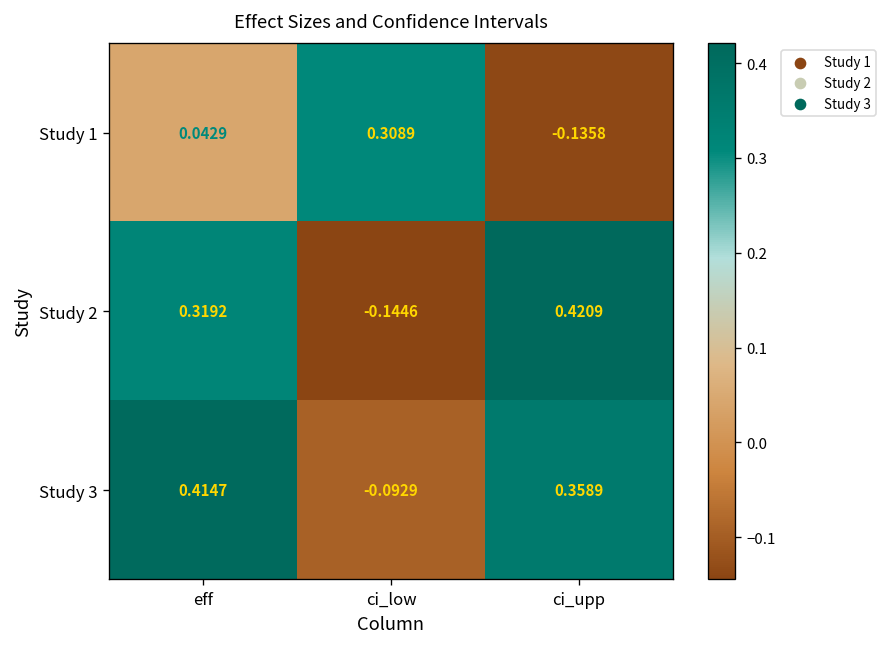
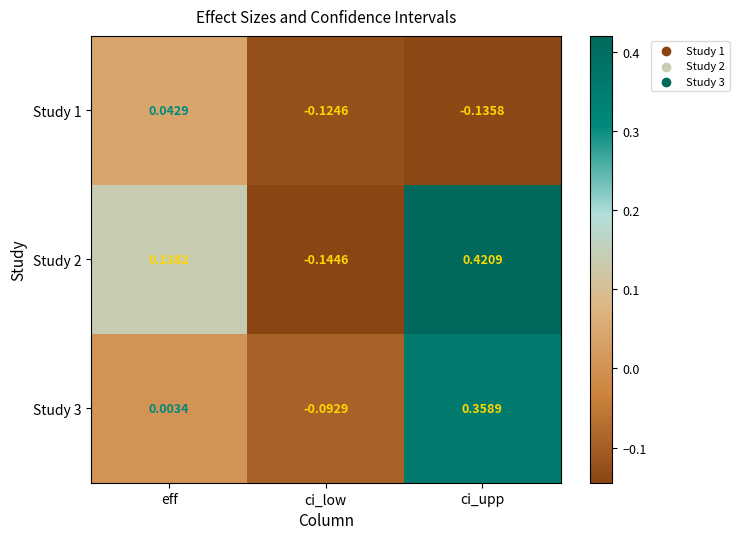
Study 1, ci_low: 0.3089 -> -0.1246
Study 2, eff: 0.3192 -> 0.1382
Study 3, eff: 0.4147 -> 0.0034
